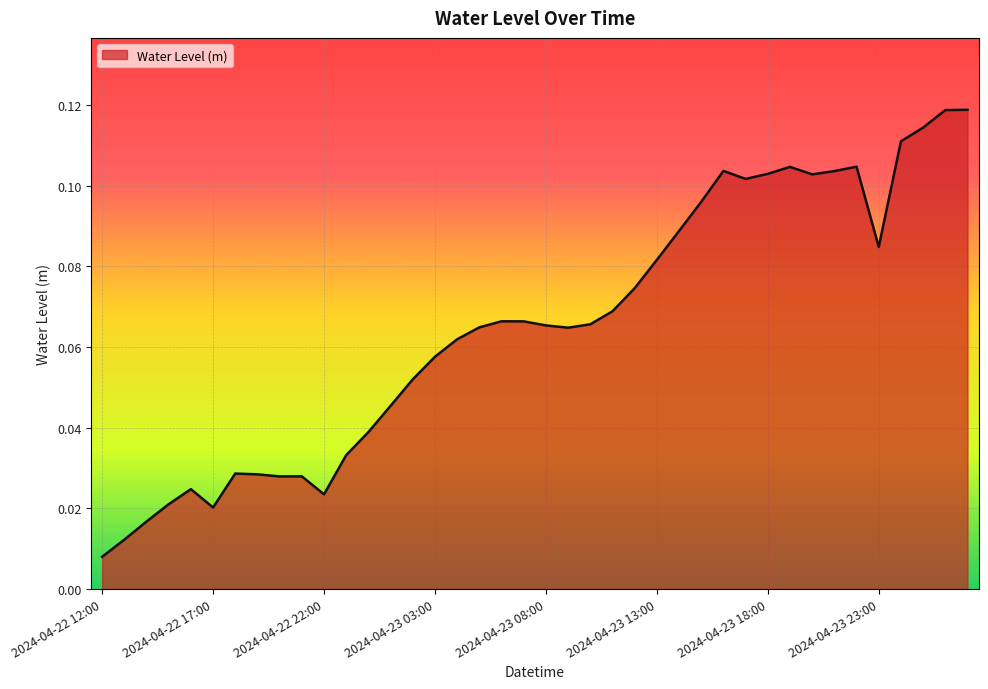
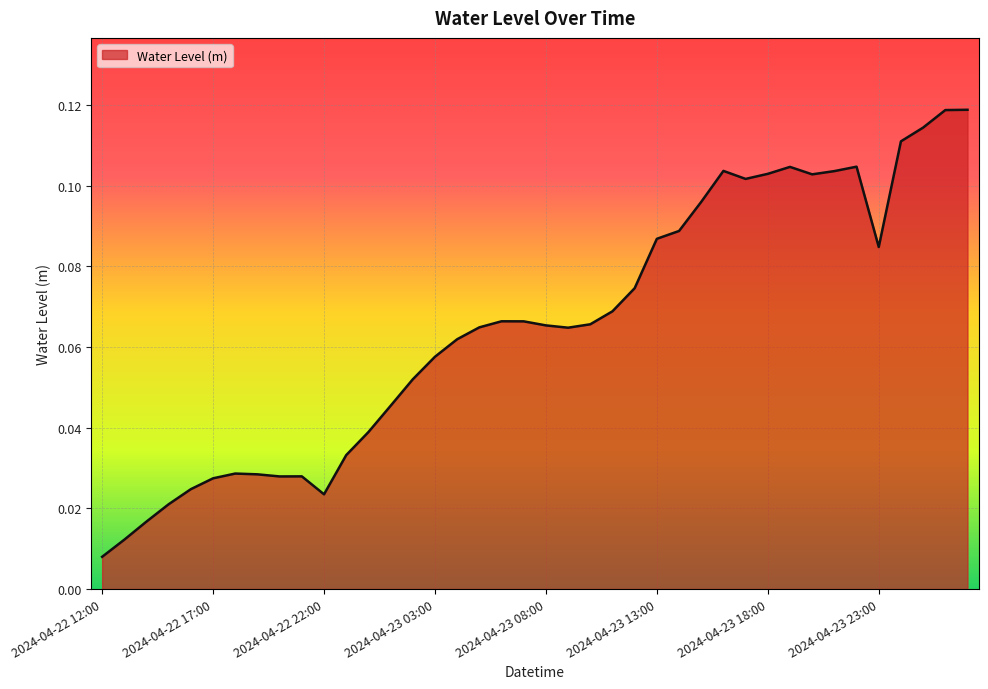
2024-04-22 17:00: 0.020 -> 0.027
2024-04-23 13:00: 0.082 -> 0.087
